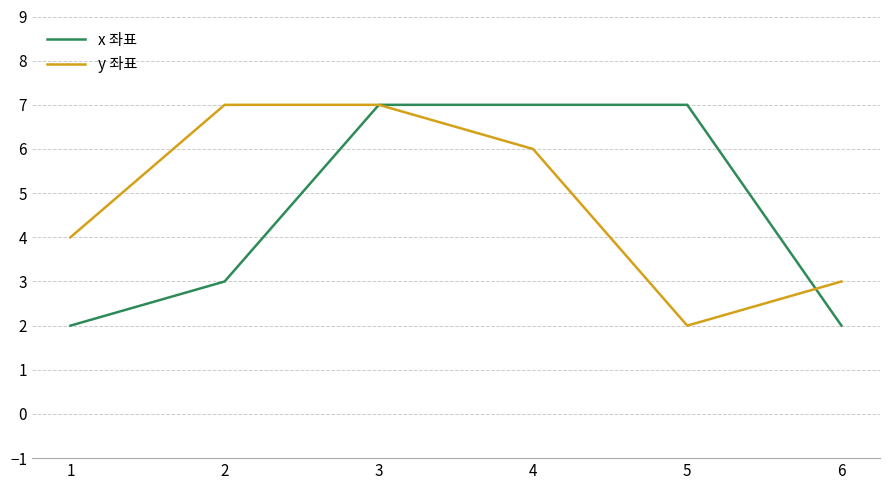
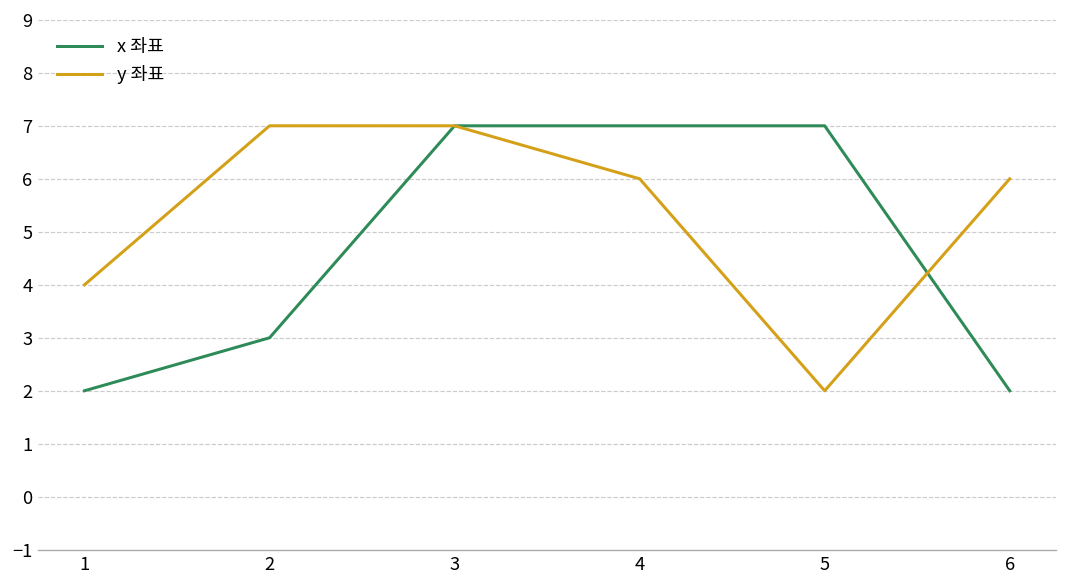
y 좌표, 6: 3 -> 6
